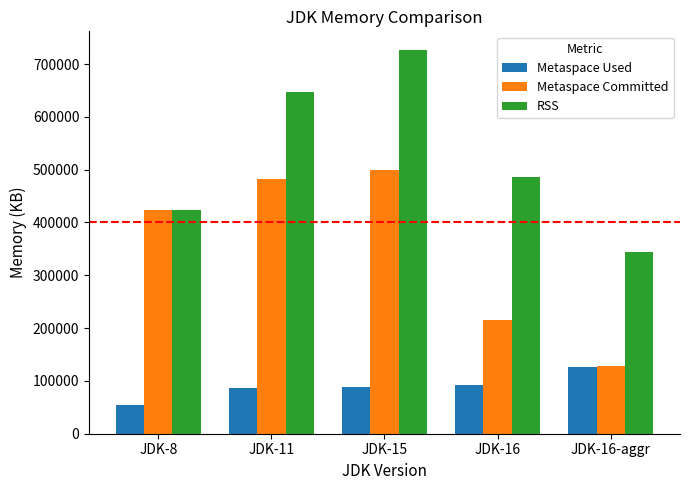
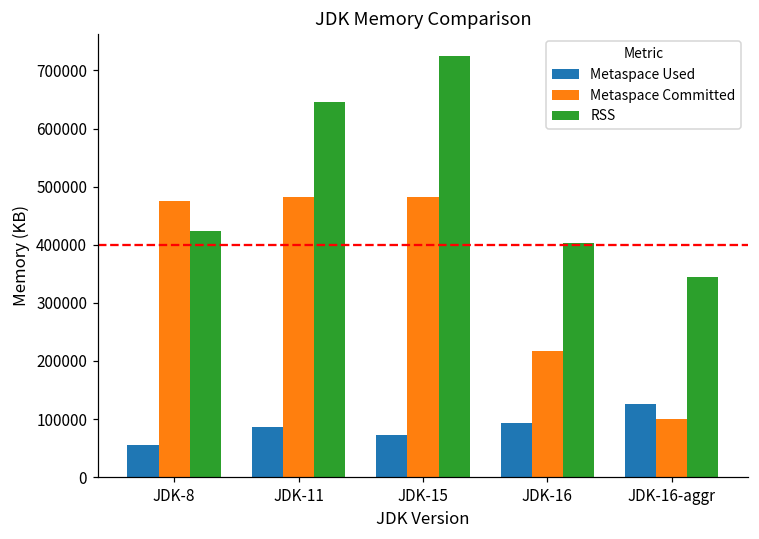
Metaspace Committed, JDK-8: 420000 -> 480000
Metaspace Used, JDK-15: 90000 -> 70000
Metaspace Committed, JDK-15: 500000 -> 480000
RSS, JDK-16: 490000 -> 400000
Metaspace Committed, JDK-16-aggr: 130000 -> 100000
